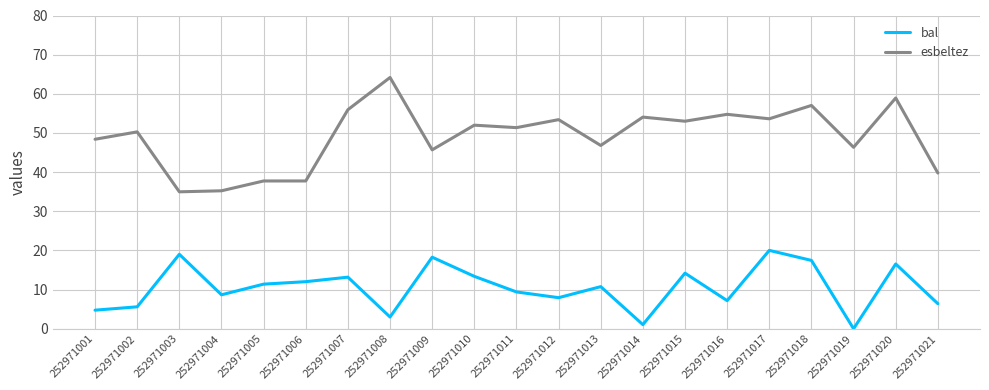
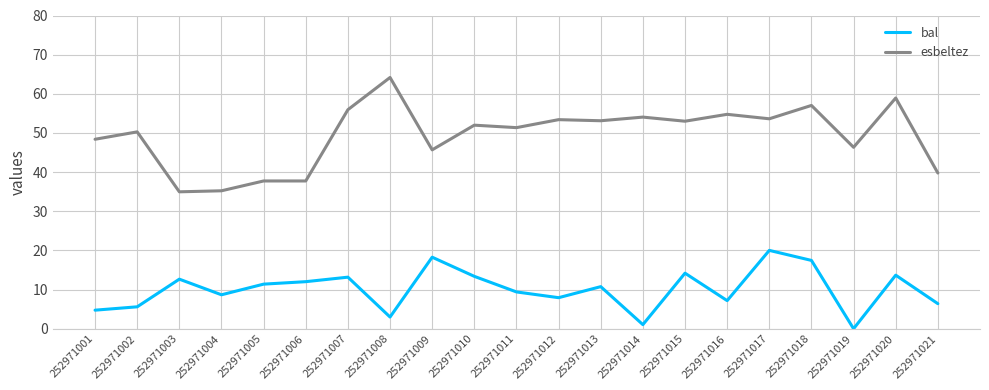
bal, 252971003: 19 -> 13
esbeltez, 252971013: 47 -> 53
bal, 252971020: 17 -> 14
